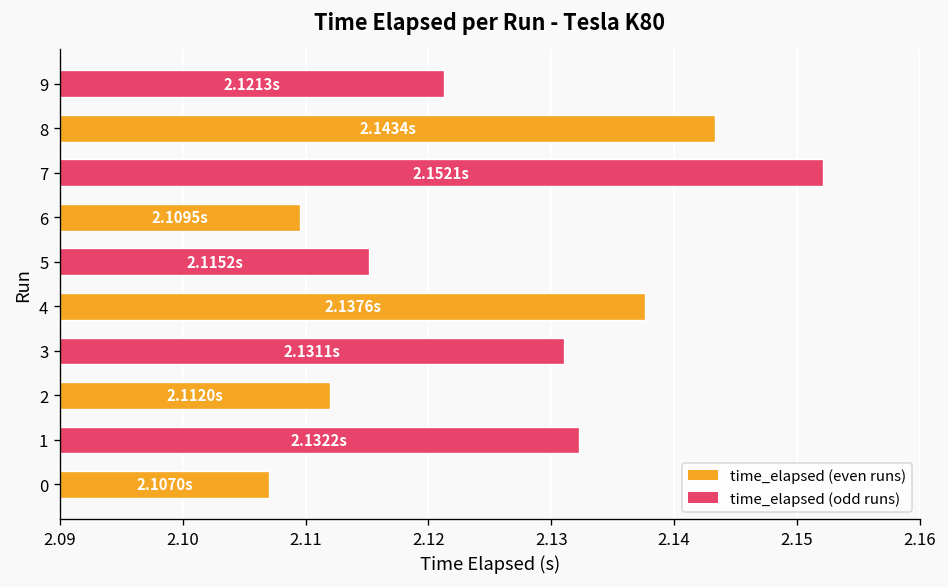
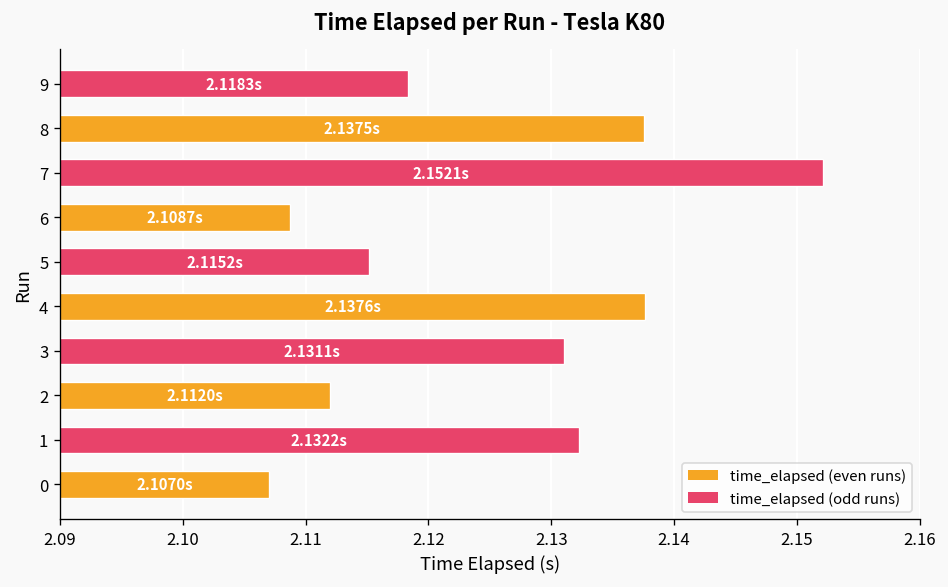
9: 2.1213s -> 2.1183s
8: 2.1434s -> 2.1375s
6: 2.1095s -> 2.1087s
